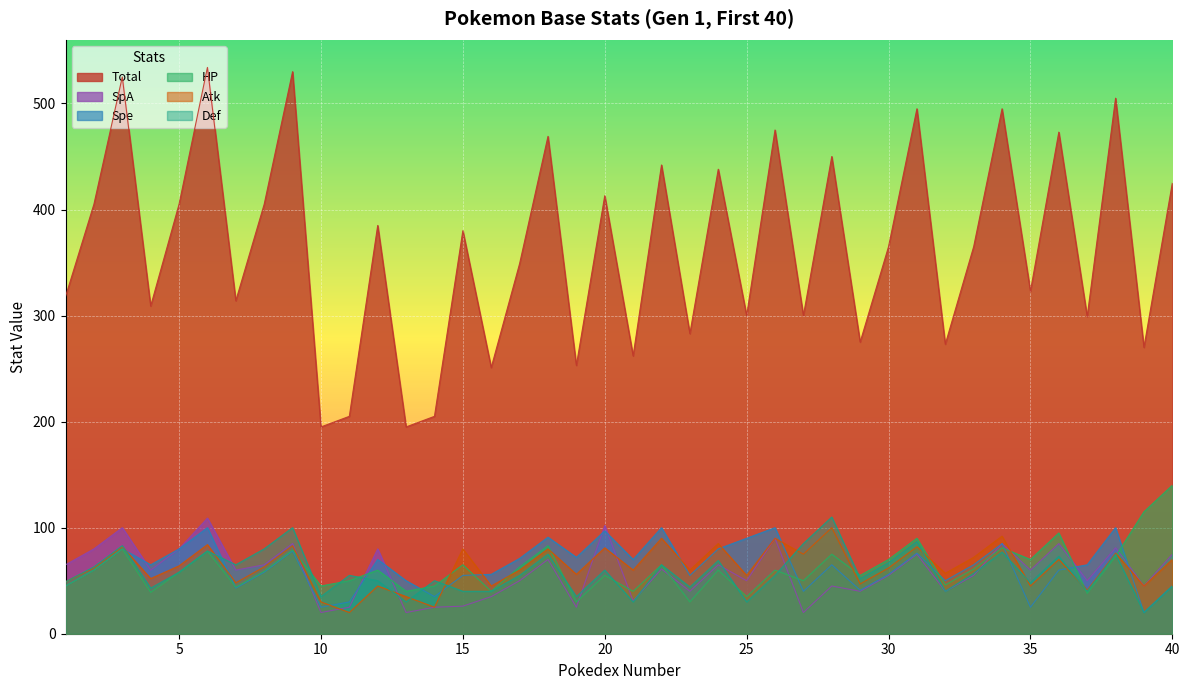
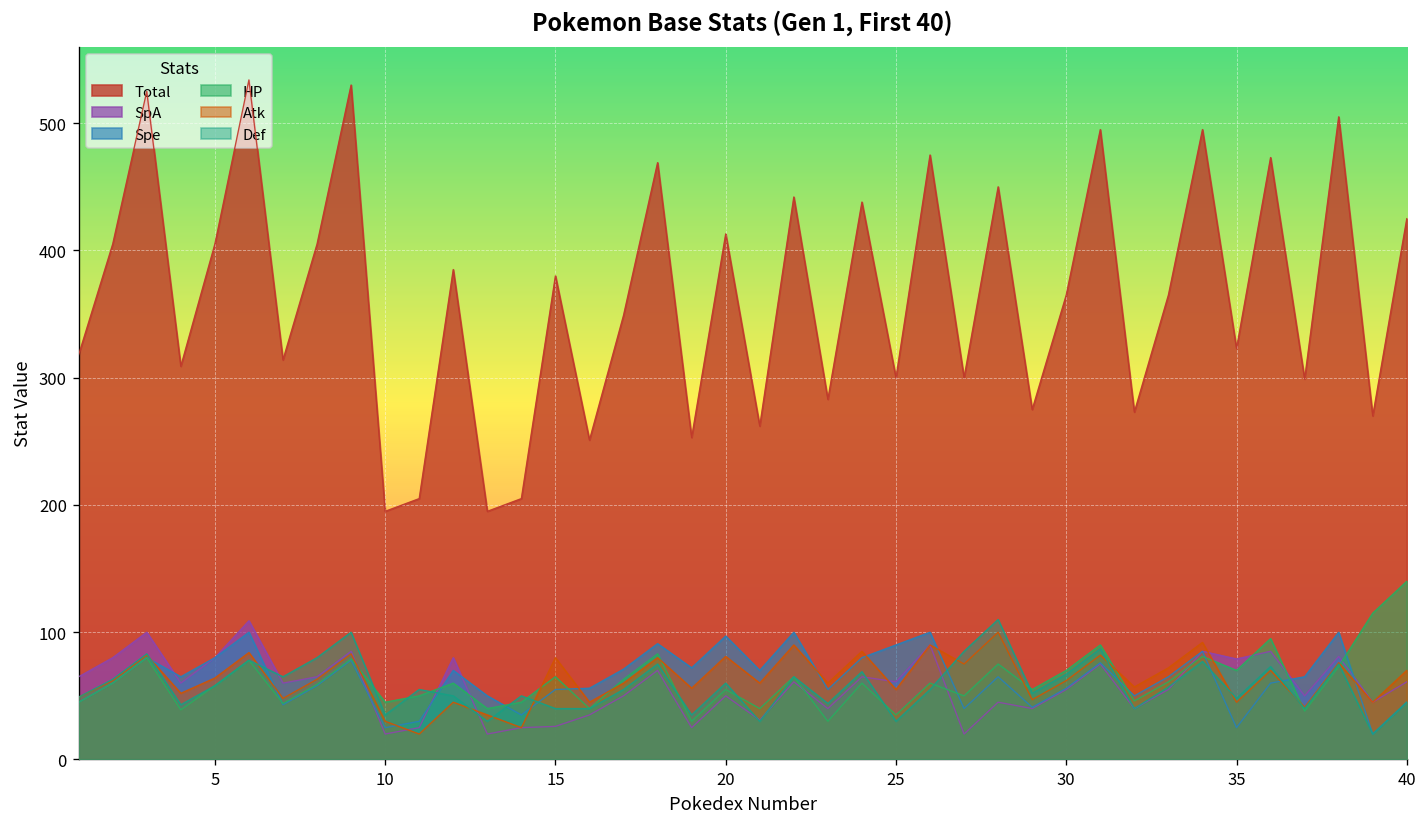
SpA, 20: 102 -> 50
SpA, 25: 50 -> 61
SpA, 35: 60 -> 79
SpA, 40: 75 -> 61
